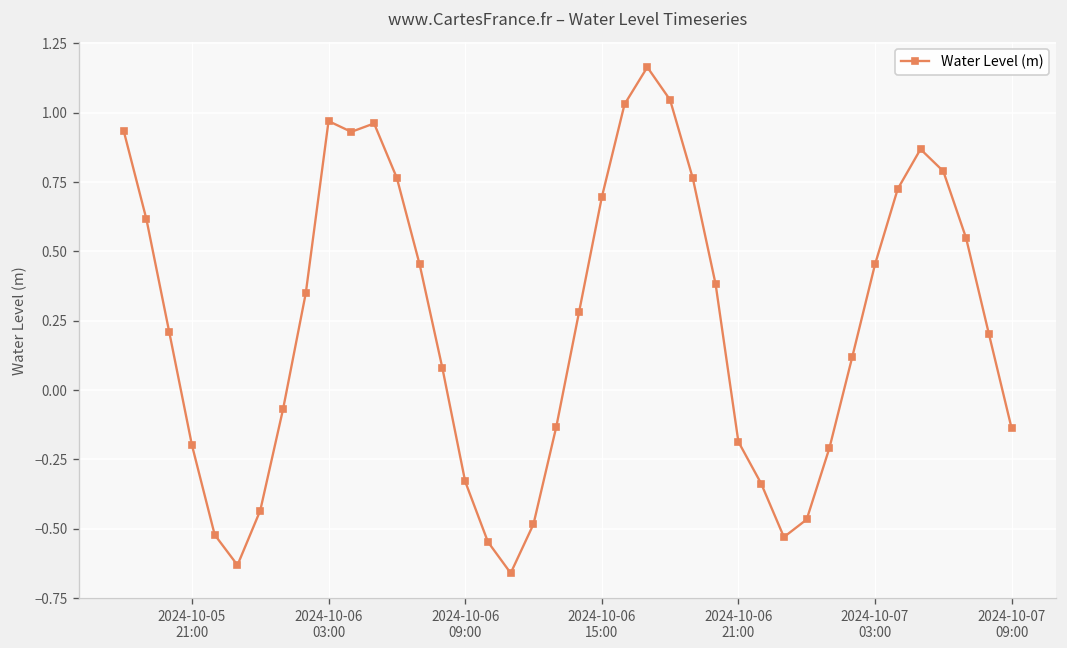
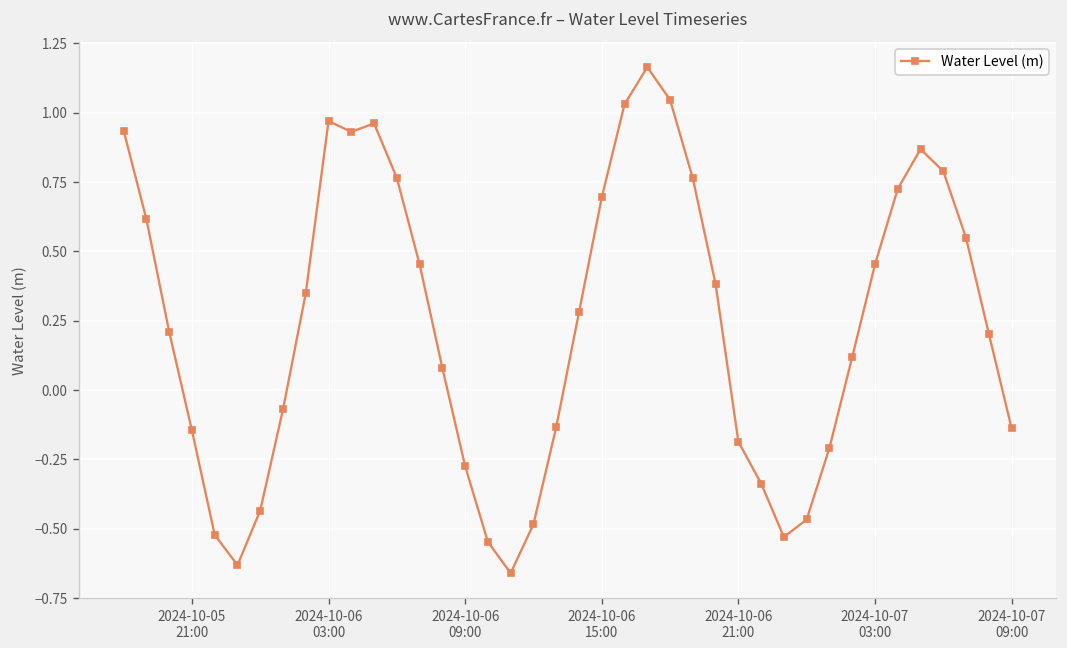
2024-10-05 21:00: -0.20 -> -0.15
2024-10-06 09:00: -0.33 -> -0.27
